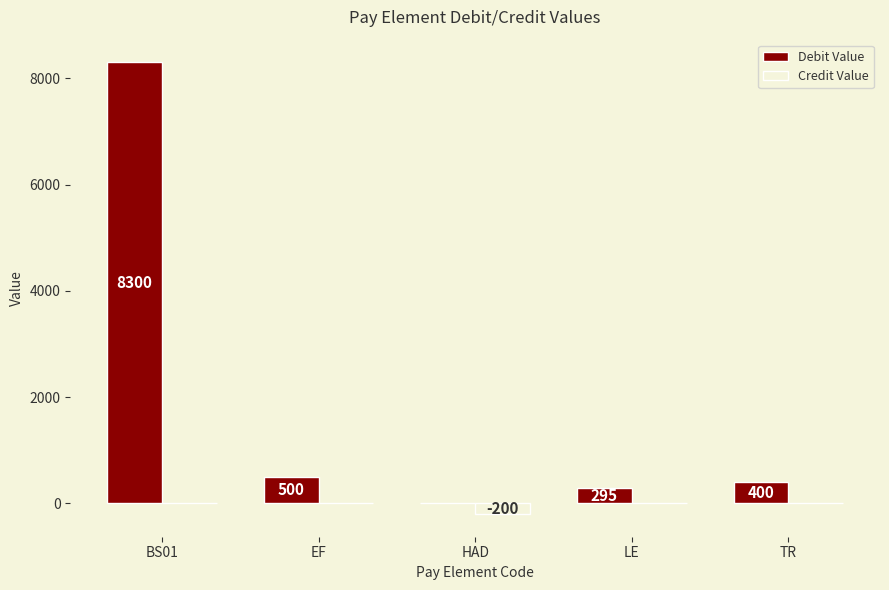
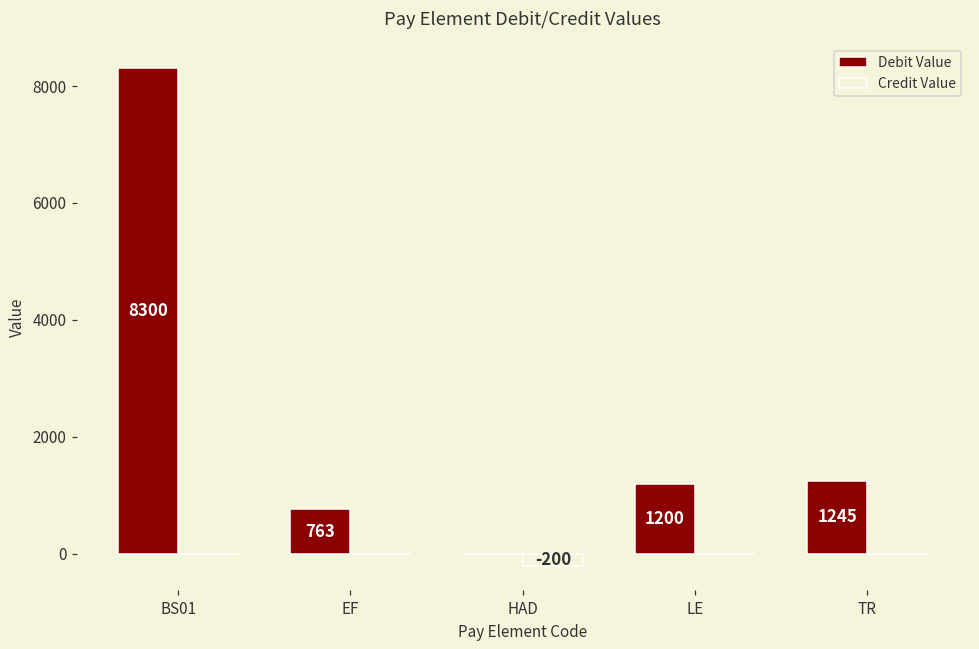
Debit Value, EF: 500 -> 763
Debit Value, LE: 295 -> 1200
Debit Value, TR: 400 -> 1245
